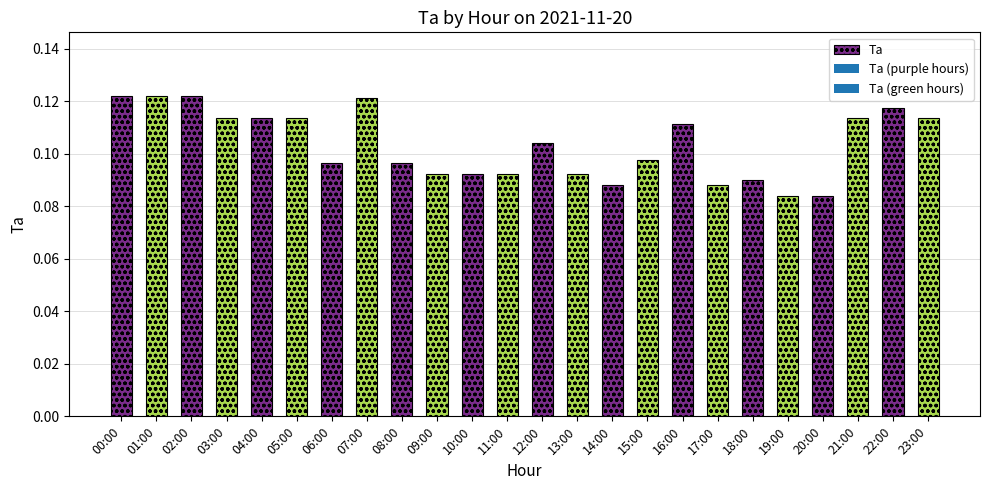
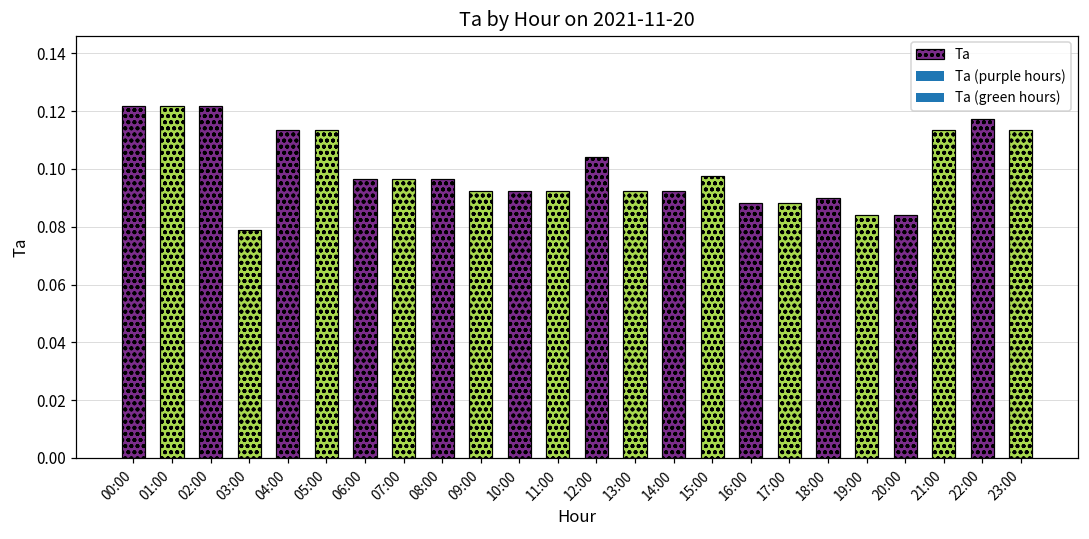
03:00: 0.113 -> 0.079
07:00: 0.121 -> 0.097
14:00: 0.088 -> 0.092
16:00: 0.111 -> 0.088
